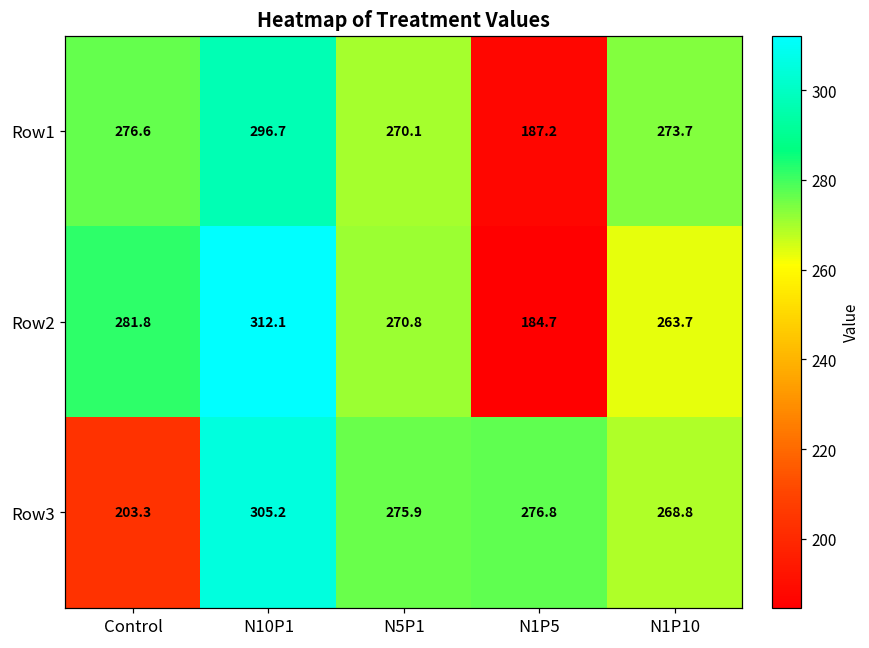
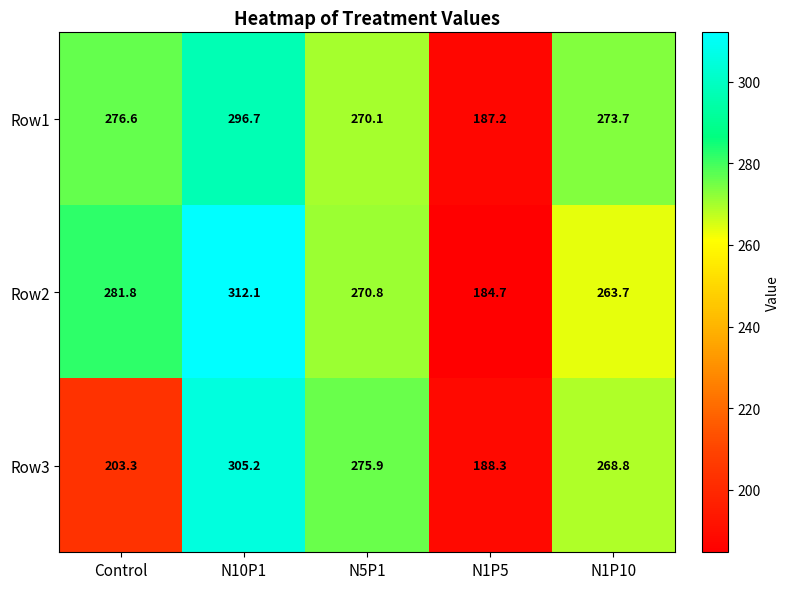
Row3, N1P5: 276.8 -> 188.3
